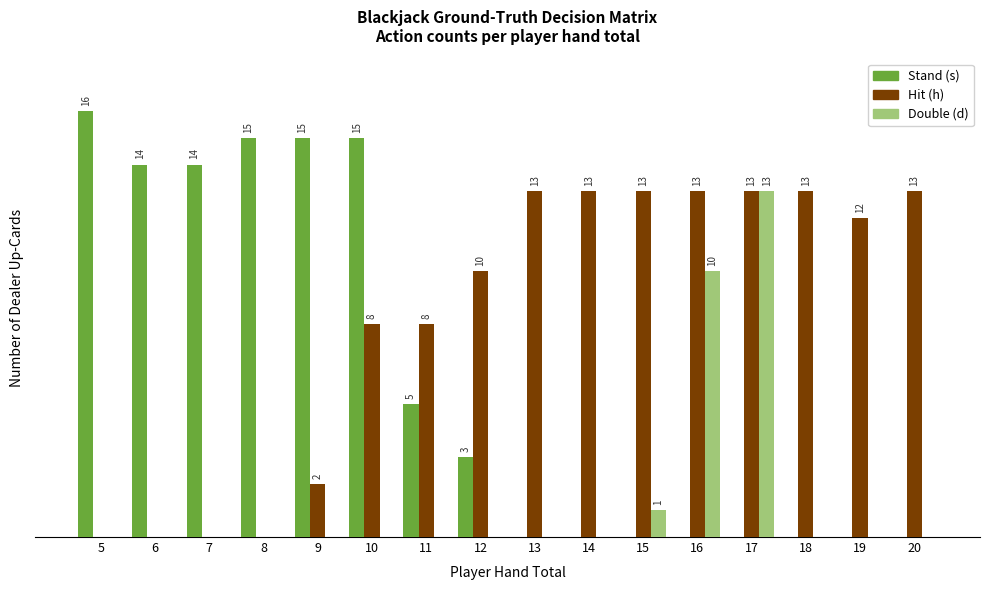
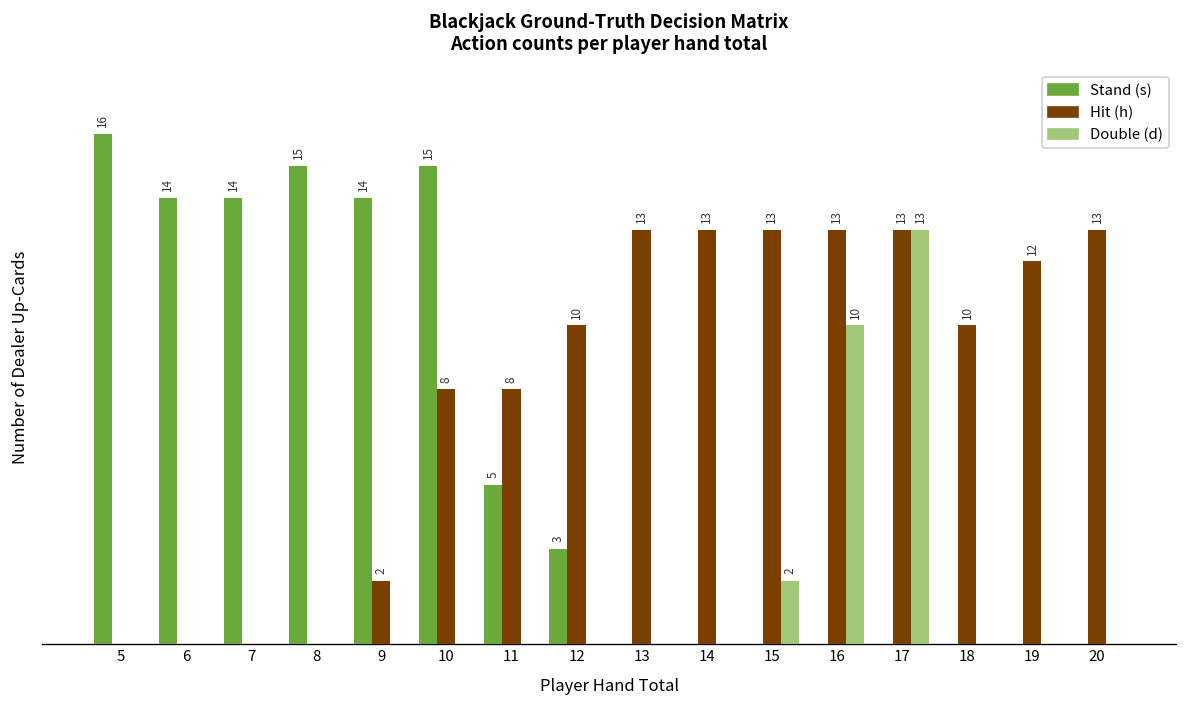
Stand (s), 9: 15 -> 14
Double (d), 15: 1 -> 2
Hit (h), 18: 13 -> 10
